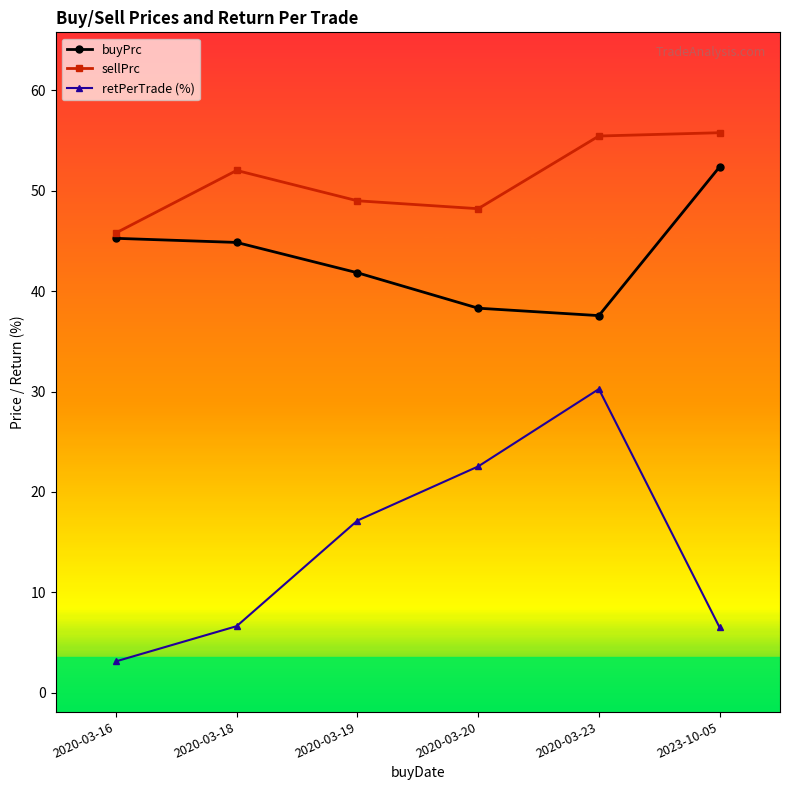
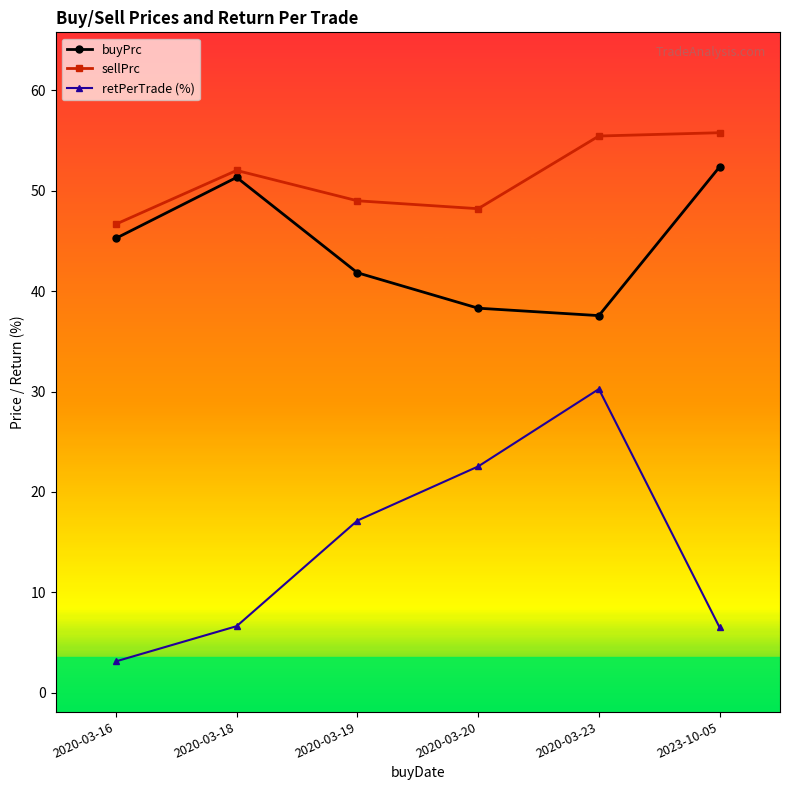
sellPrc, 2020-03-16: 45.8 -> 46.7
buyPrc, 2020-03-18: 44.8 -> 51.3
